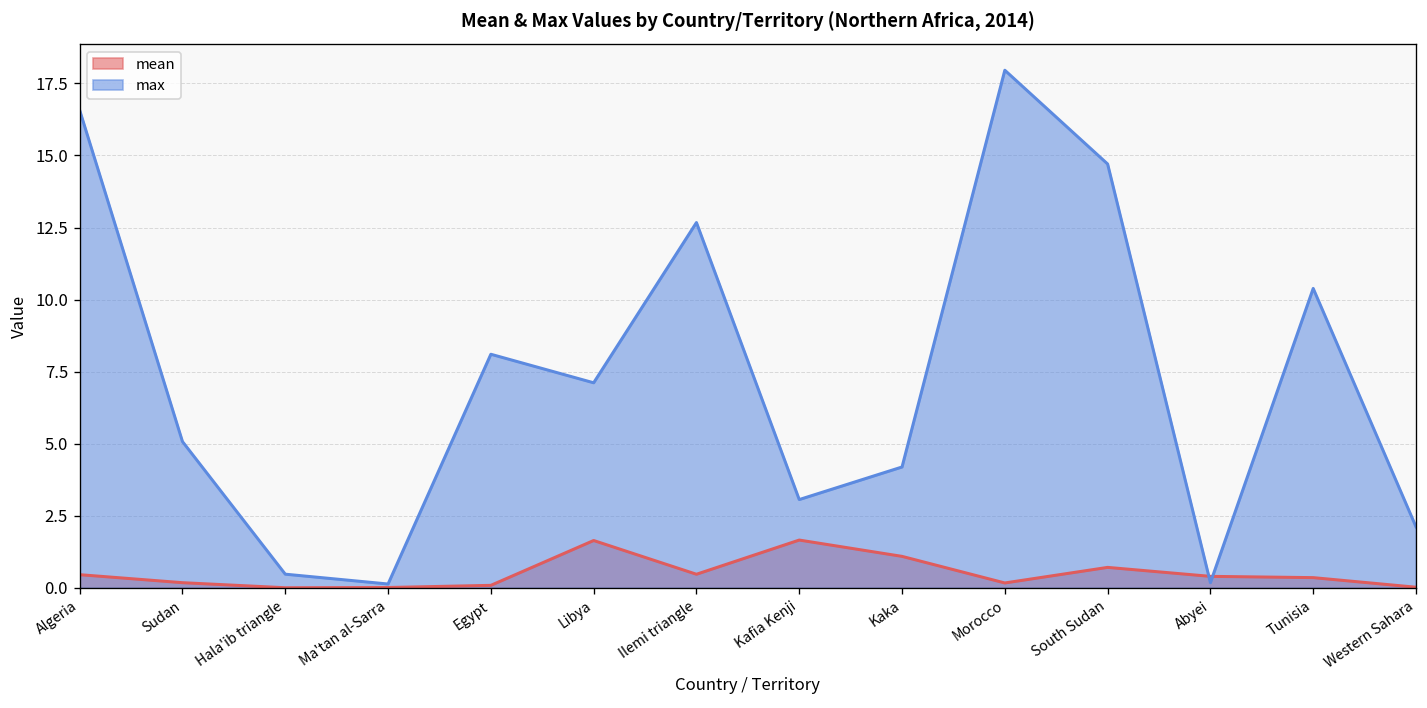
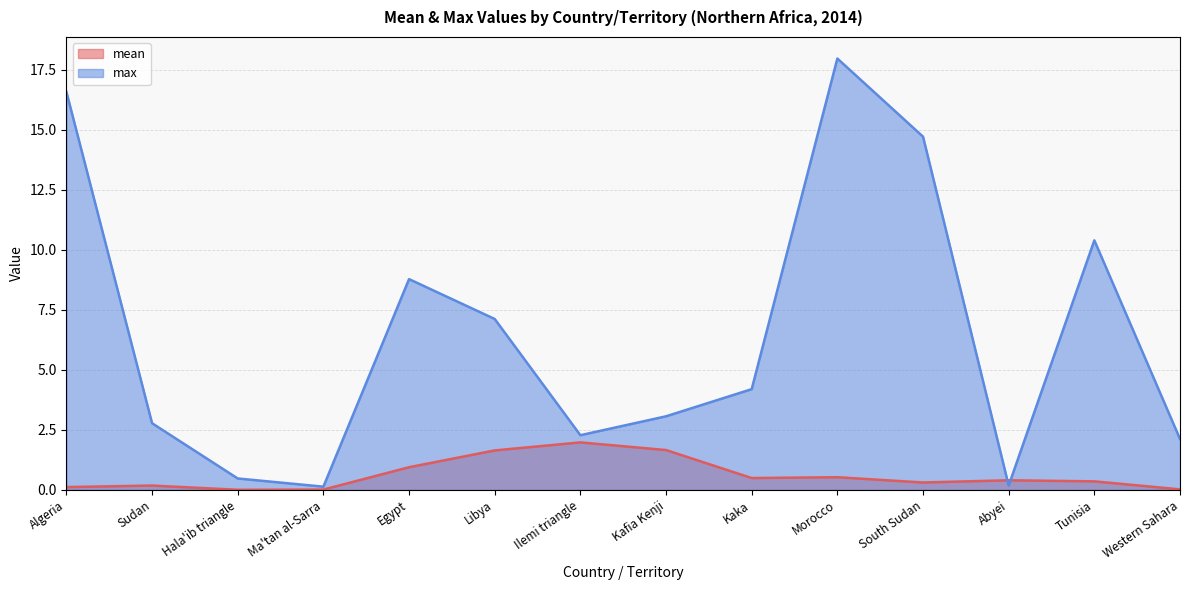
mean, Algeria: 0.5 -> 0.1
max, Sudan: 5.1 -> 2.8
mean, Egypt: 0.1 -> 0.9
max, Egypt: 8.1 -> 8.8
mean, Ilemi triangle: 0.5 -> 2.0
max, Ilemi triangle: 12.7 -> 2.3
mean, Kaka: 1.1 -> 0.5
mean, Morocco: 0.2 -> 0.5
mean, South Sudan: 0.7 -> 0.3
